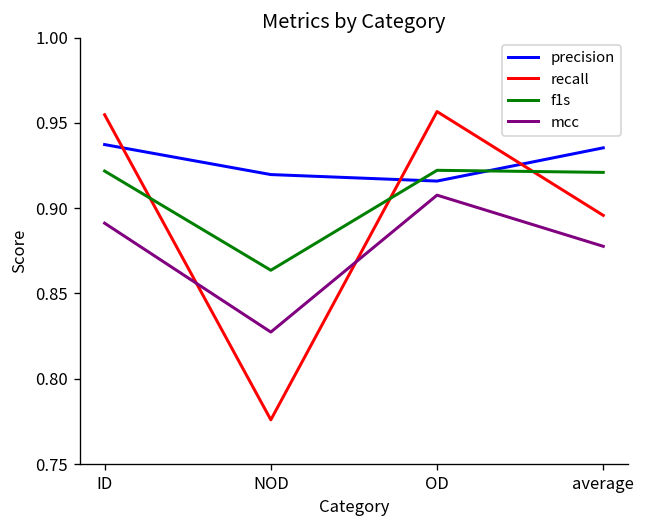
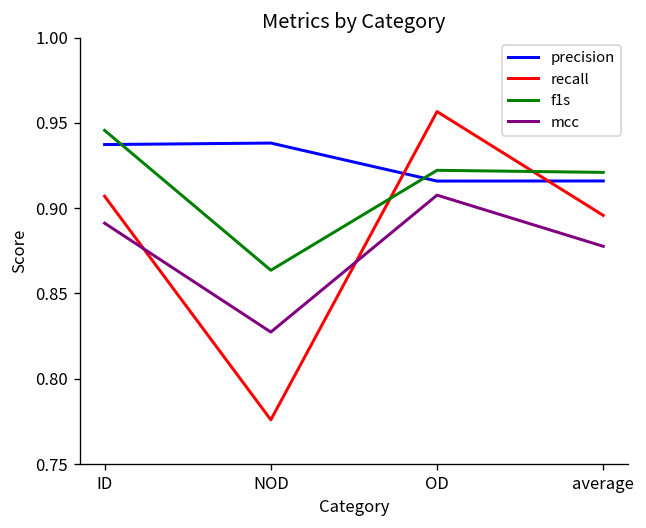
recall, ID: 0.955 -> 0.907
f1s, ID: 0.922 -> 0.946
precision, NOD: 0.920 -> 0.938
precision, average: 0.935 -> 0.916
